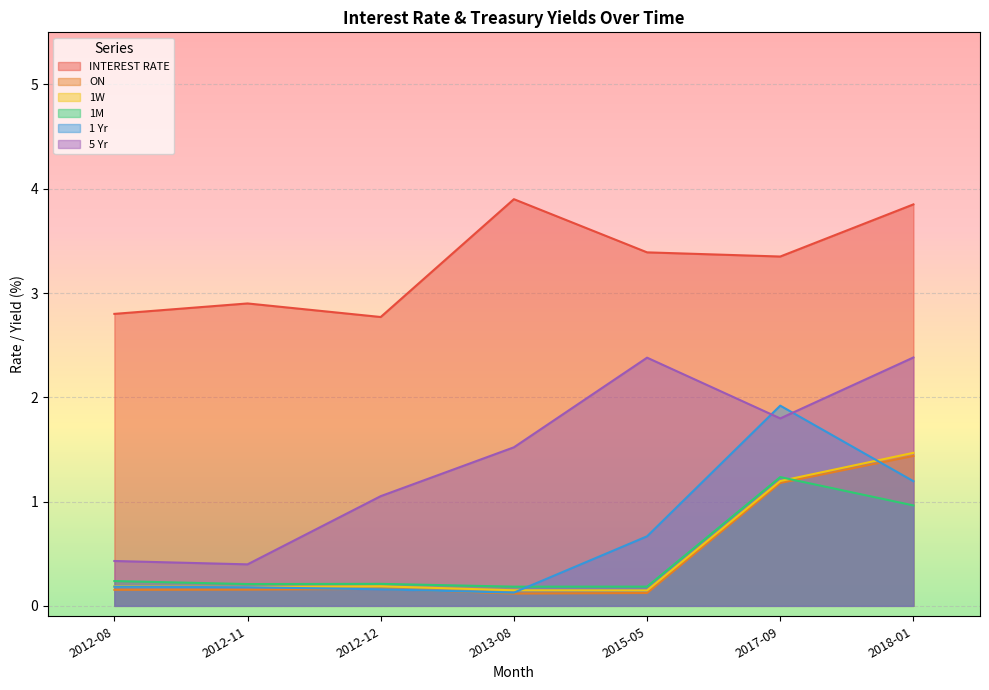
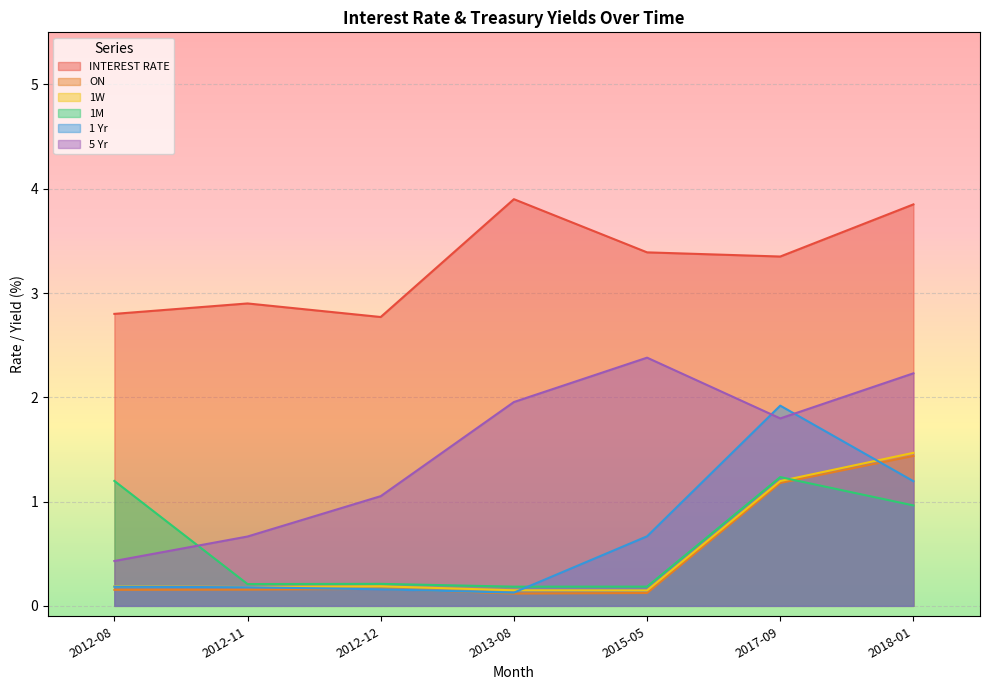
1M, 2012-08: 0.24 -> 1.20
5 Yr, 2012-11: 0.40 -> 0.67
5 Yr, 2013-08: 1.52 -> 1.95
5 Yr, 2018-01: 2.38 -> 2.23
